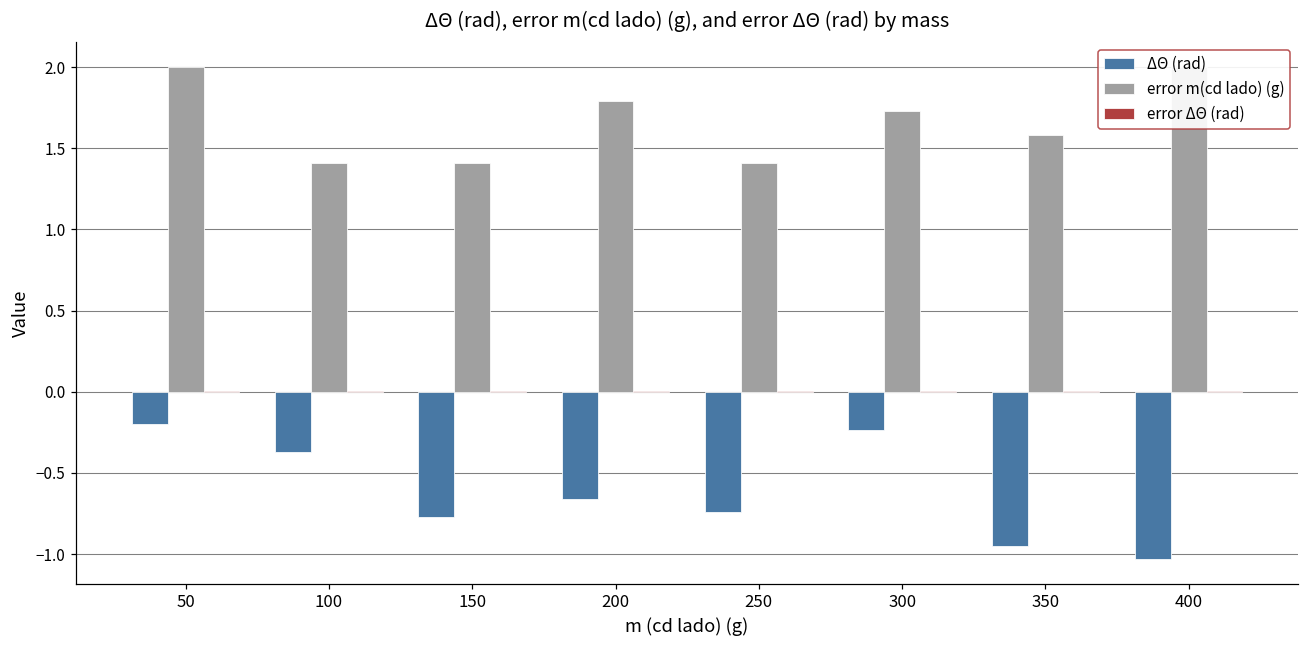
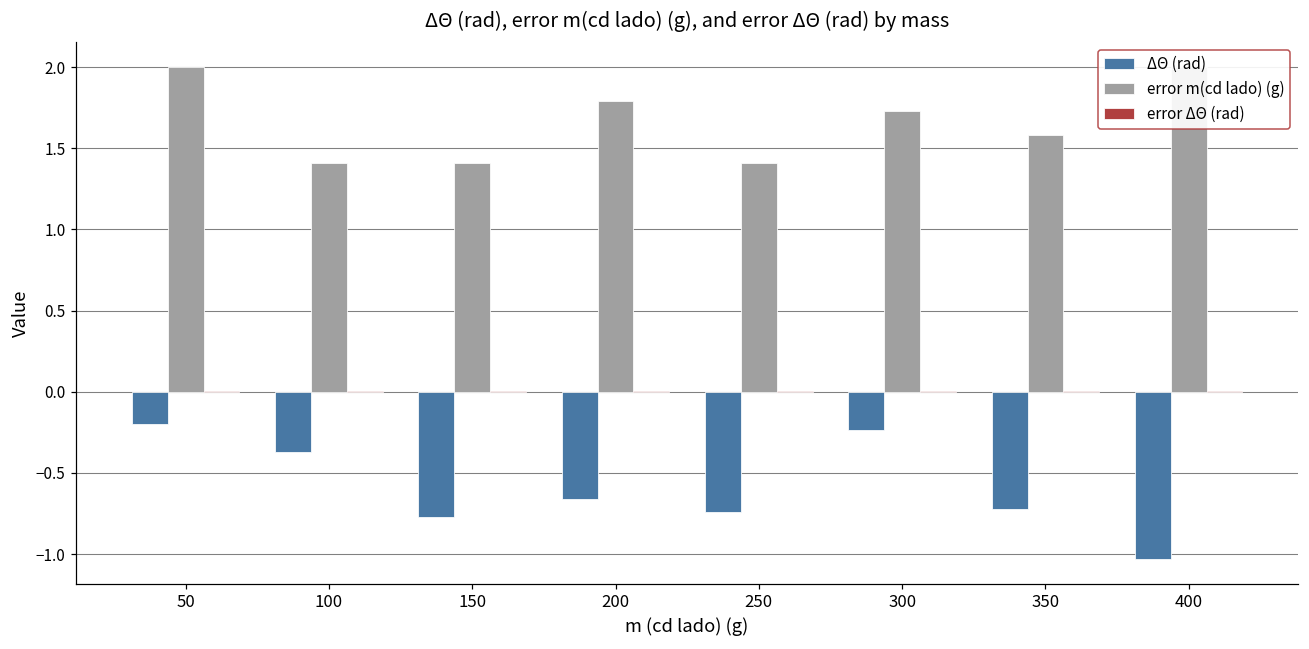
ΔΘ (rad), 350: -0.95 -> -0.72
